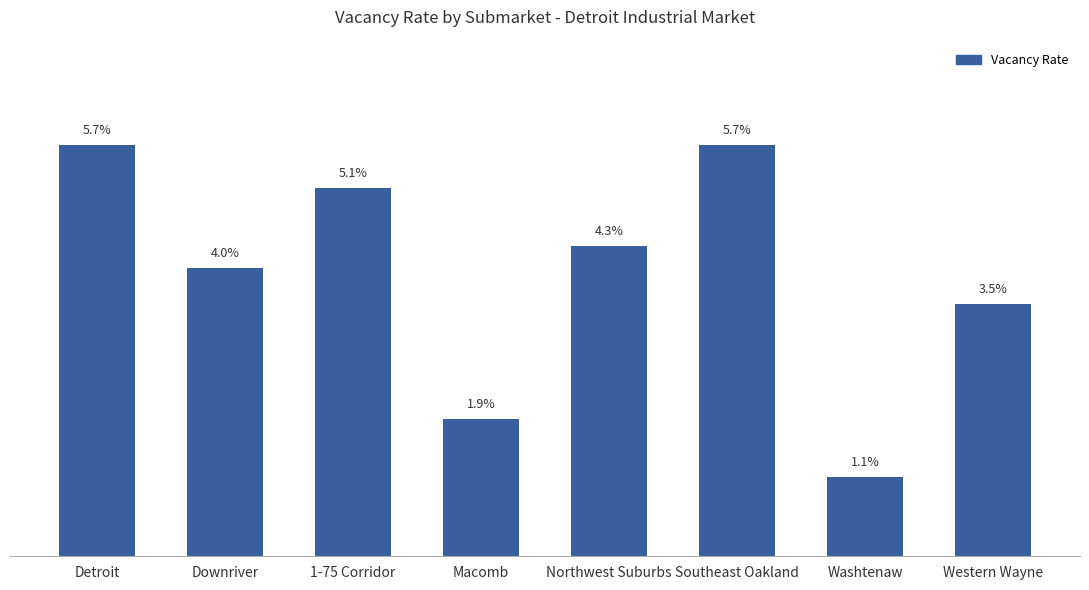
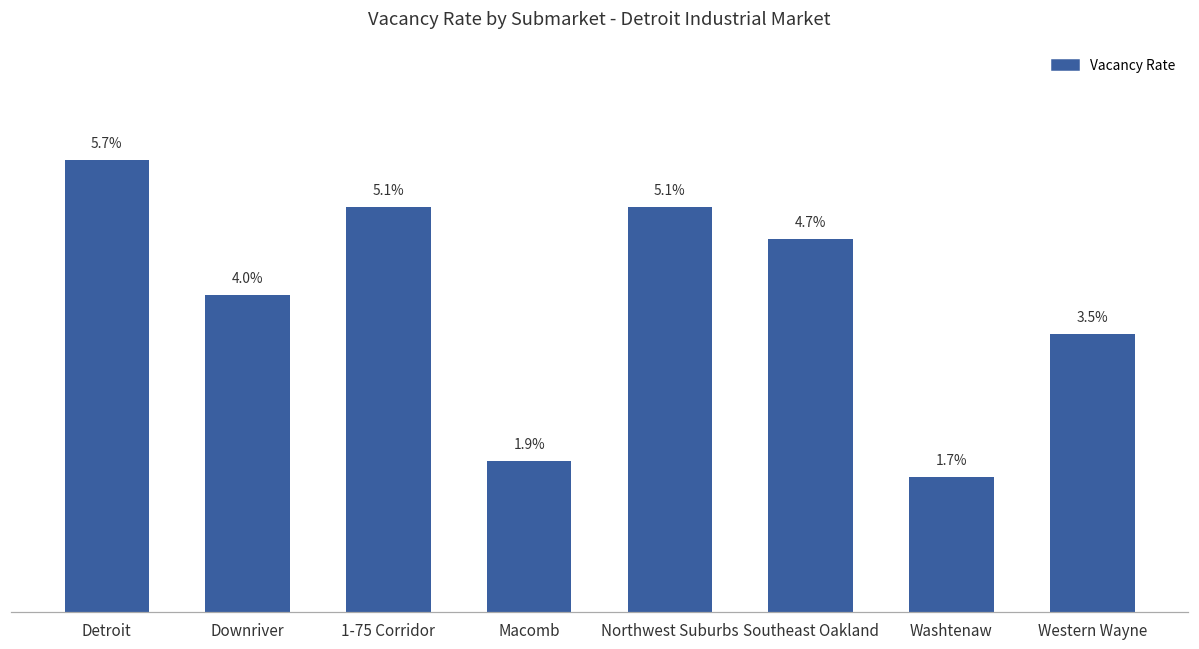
Northwest Suburbs: 4.3% -> 5.1%
Southeast Oakland: 5.7% -> 4.7%
Washtenaw: 1.1% -> 1.7%
